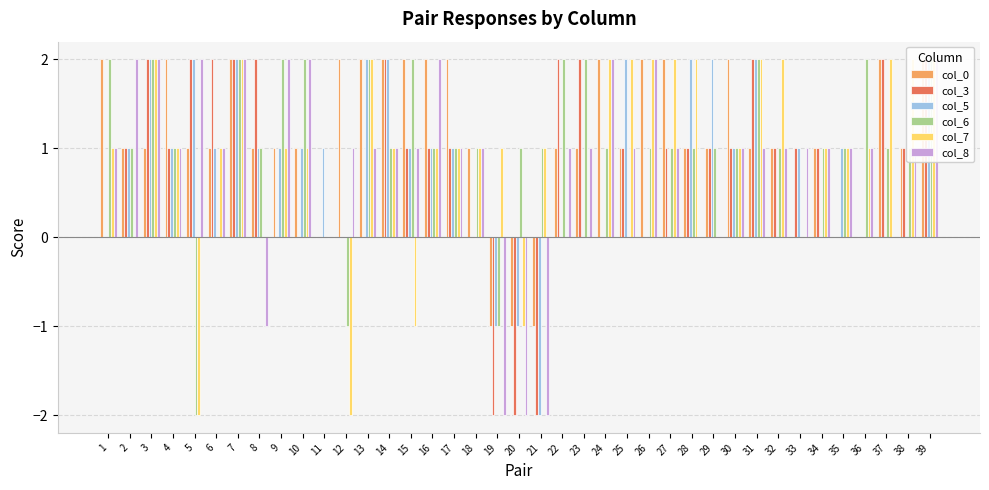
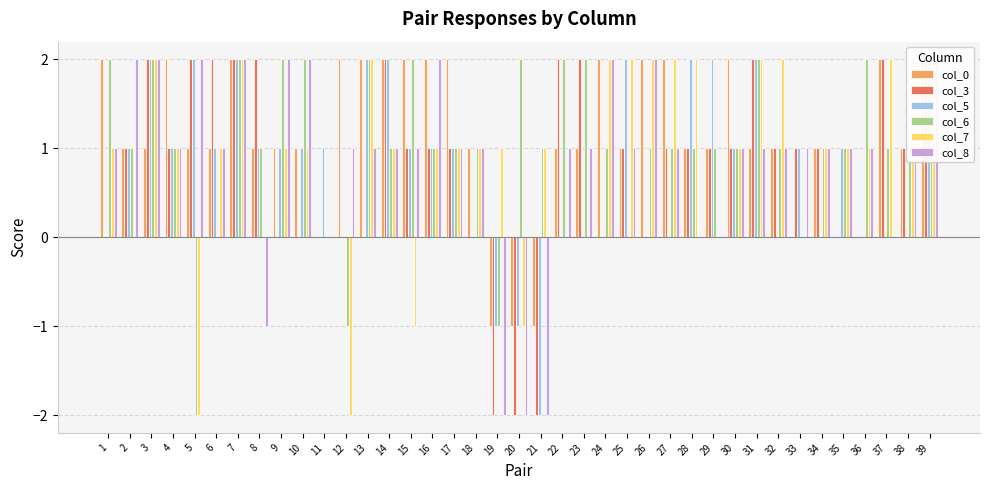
col_6, 20: 1 -> 2
